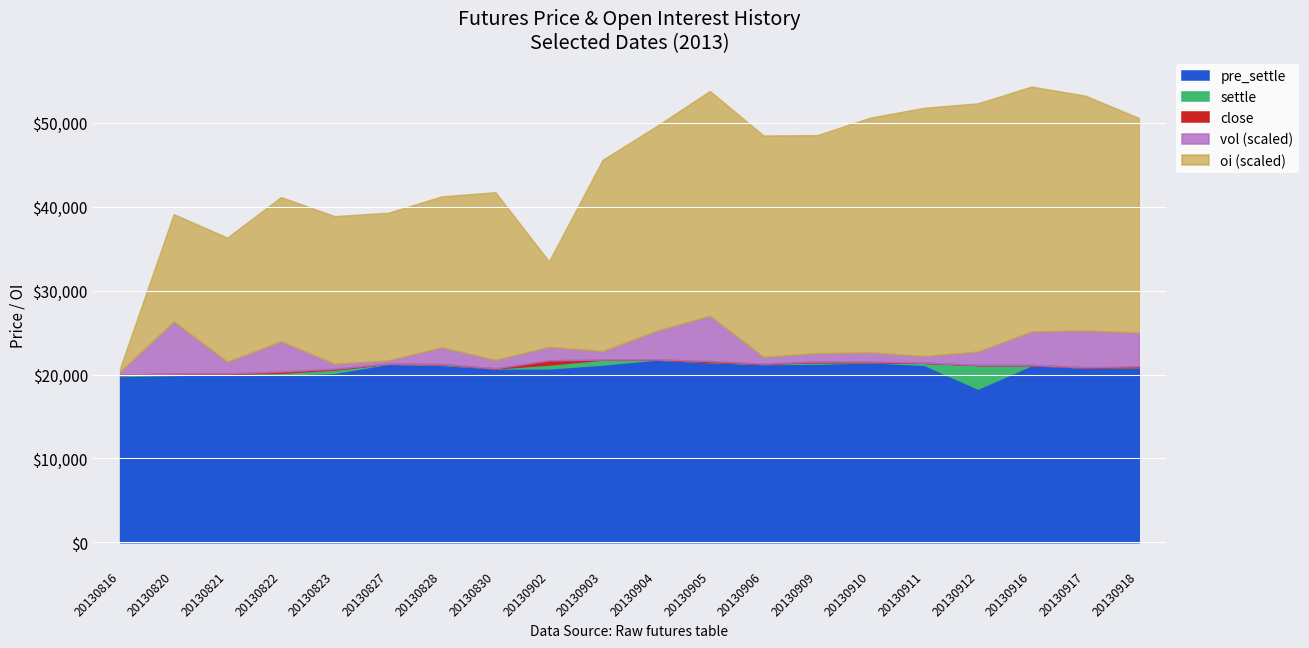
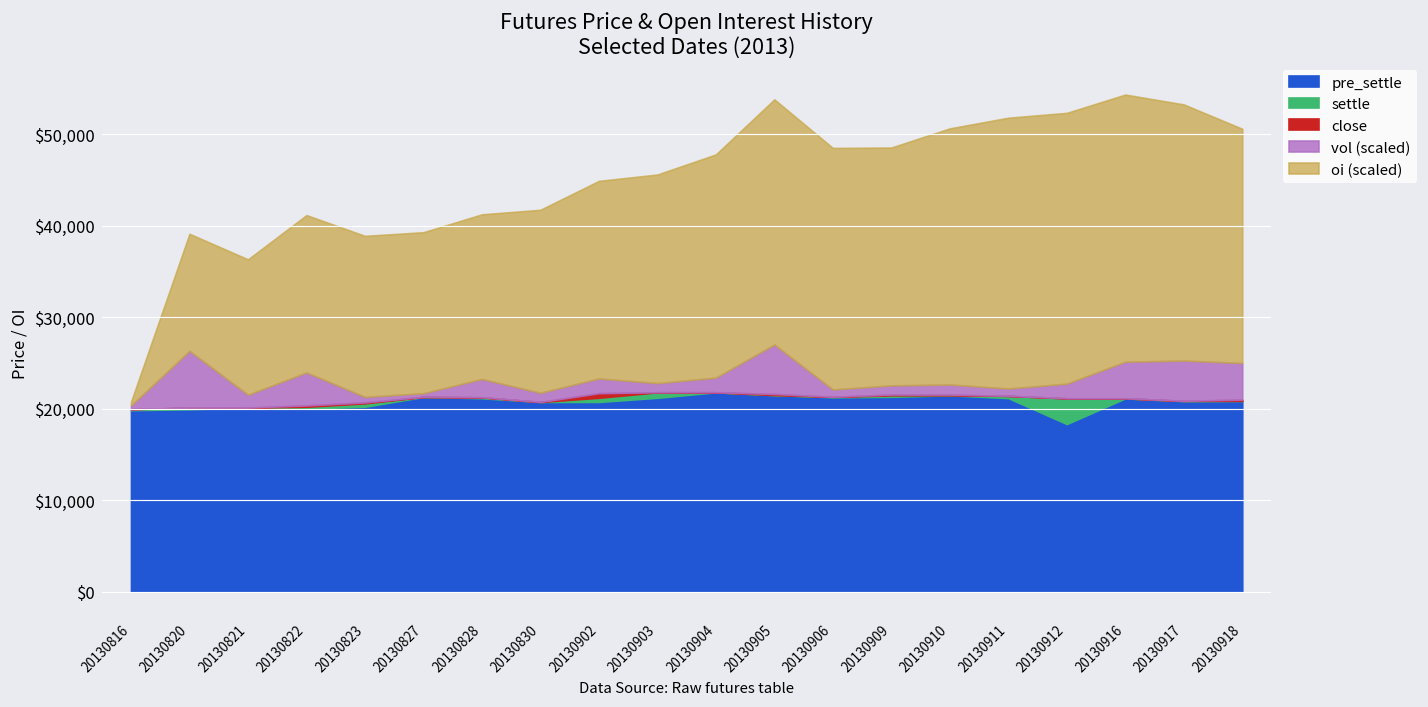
oi (scaled), 20130902: $10,000 -> $22,000
vol (scaled), 20130904: $3,000 -> $2,000
